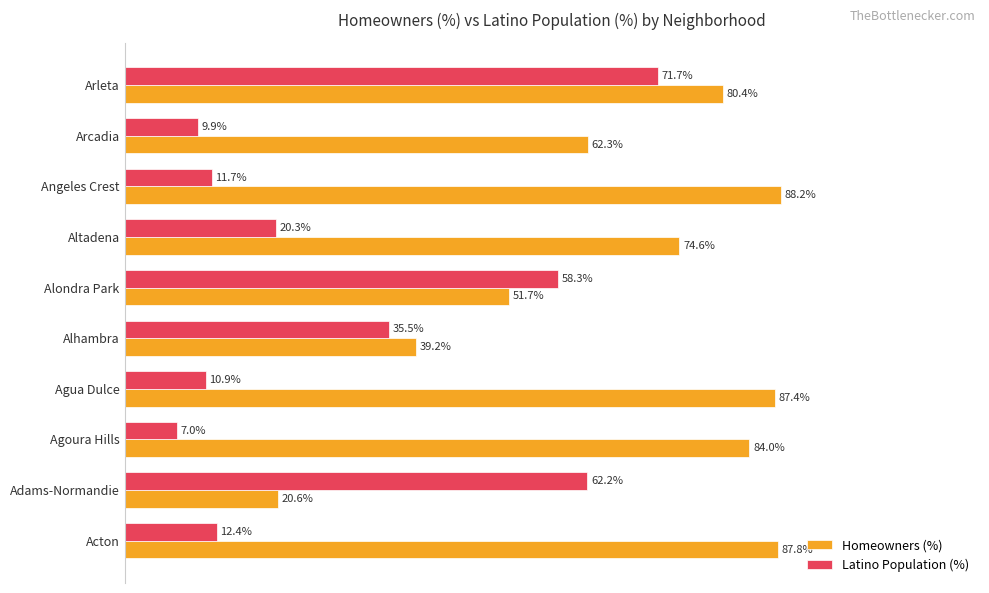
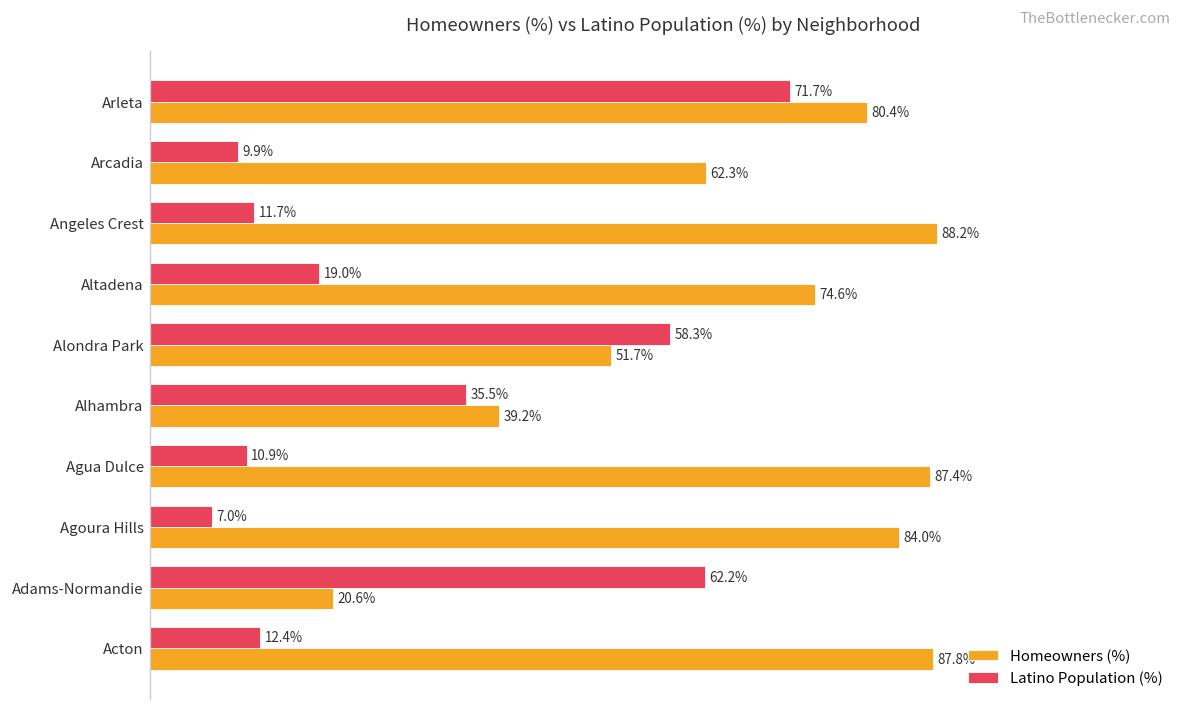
Latino Population (%), Altadena: 20.3% -> 19.0%
